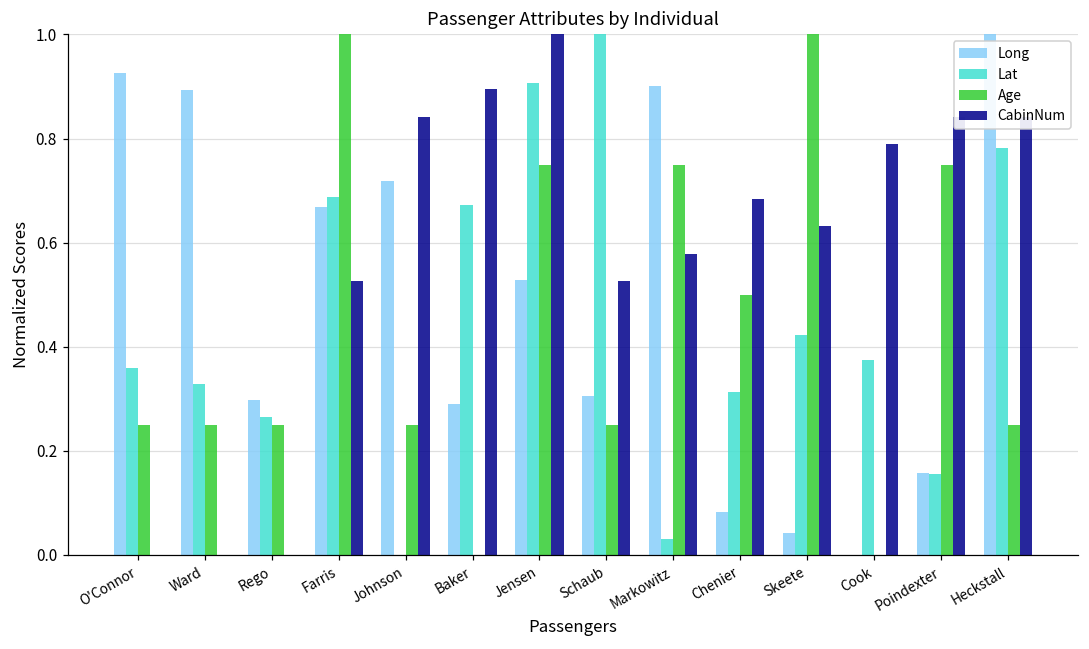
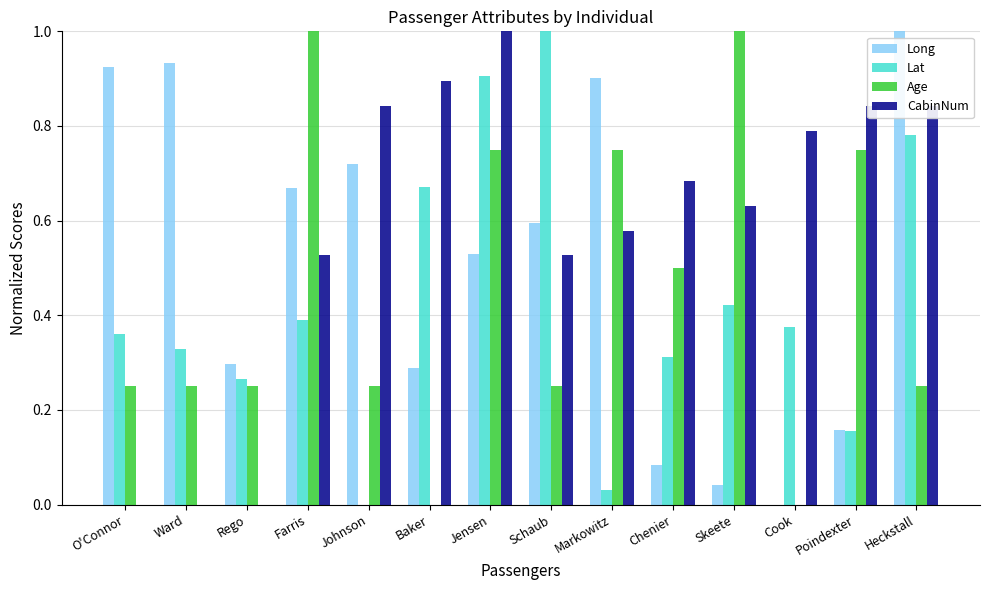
Long, Ward: 0.89 -> 0.93
Lat, Farris: 0.69 -> 0.39
Long, Schaub: 0.31 -> 0.60
